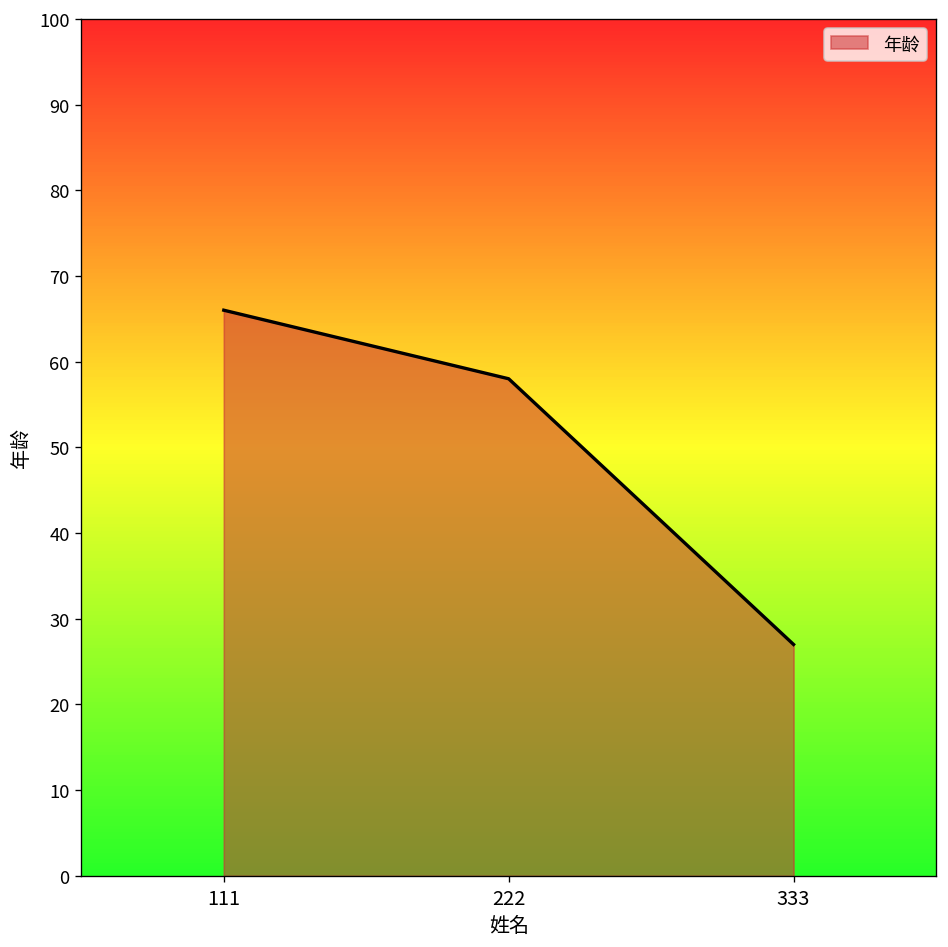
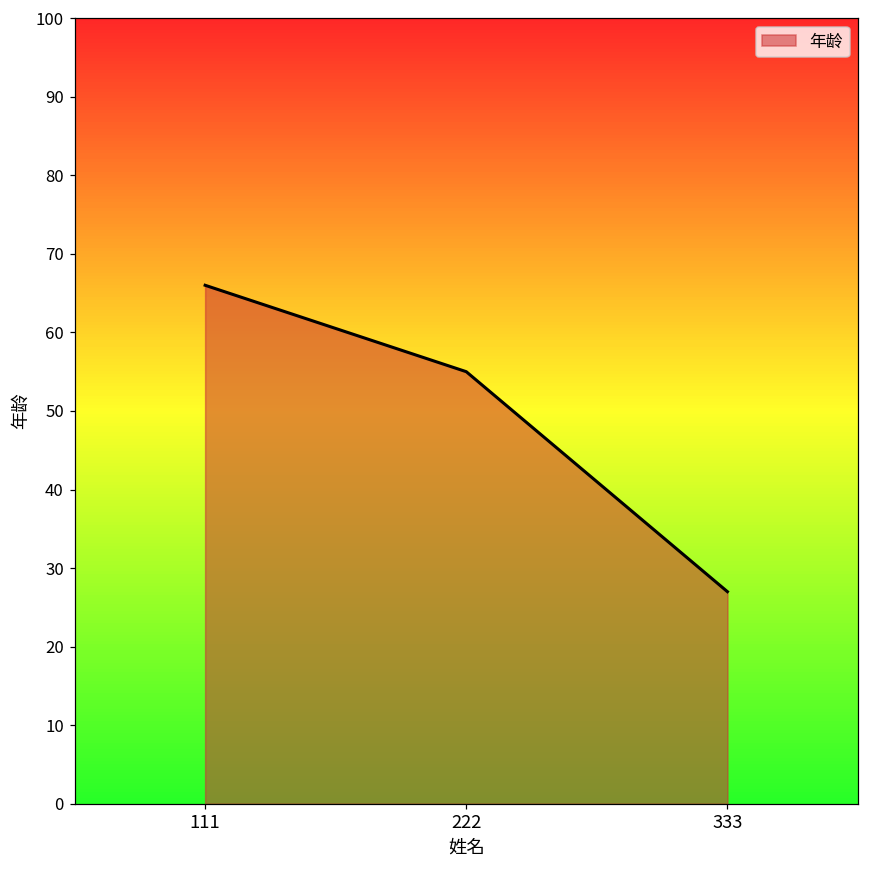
222: 58 -> 55
